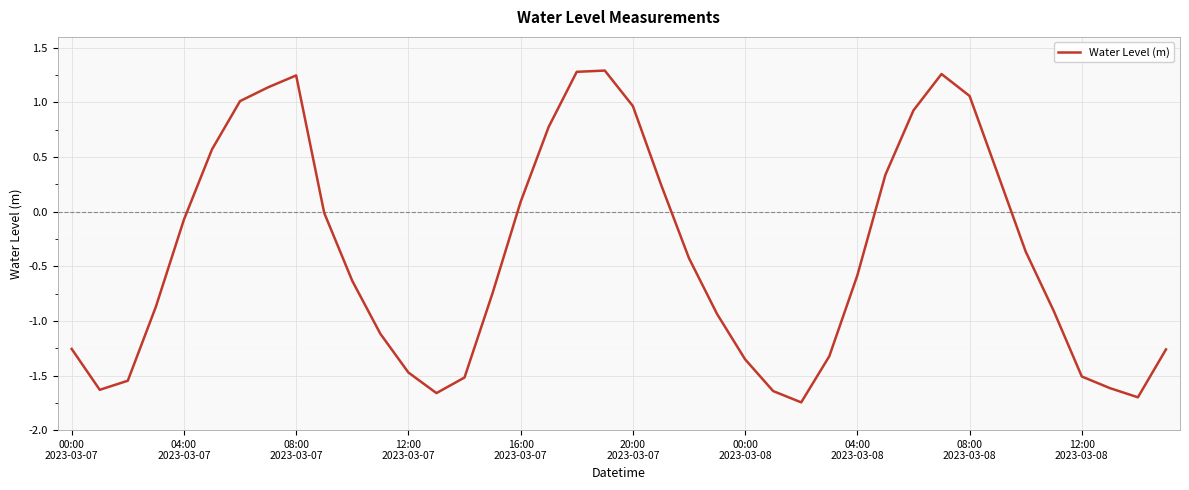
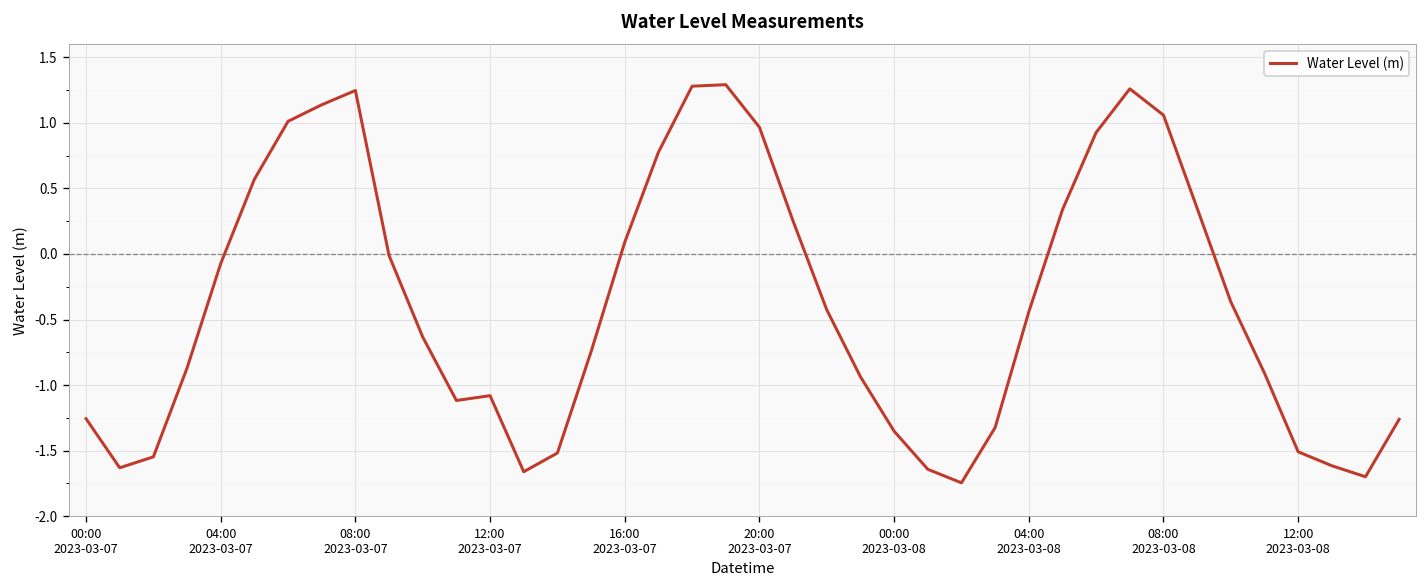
12:00 2023-03-07: -1.47 -> -1.08
04:00 2023-03-08: -0.58 -> -0.44
